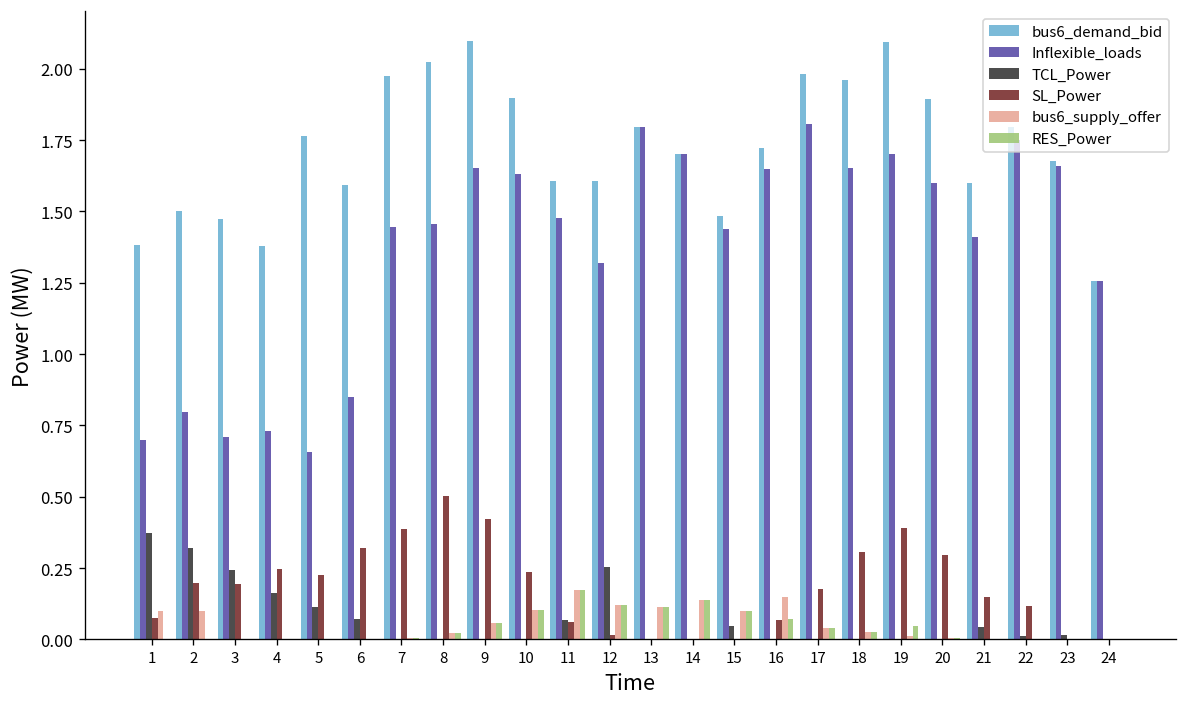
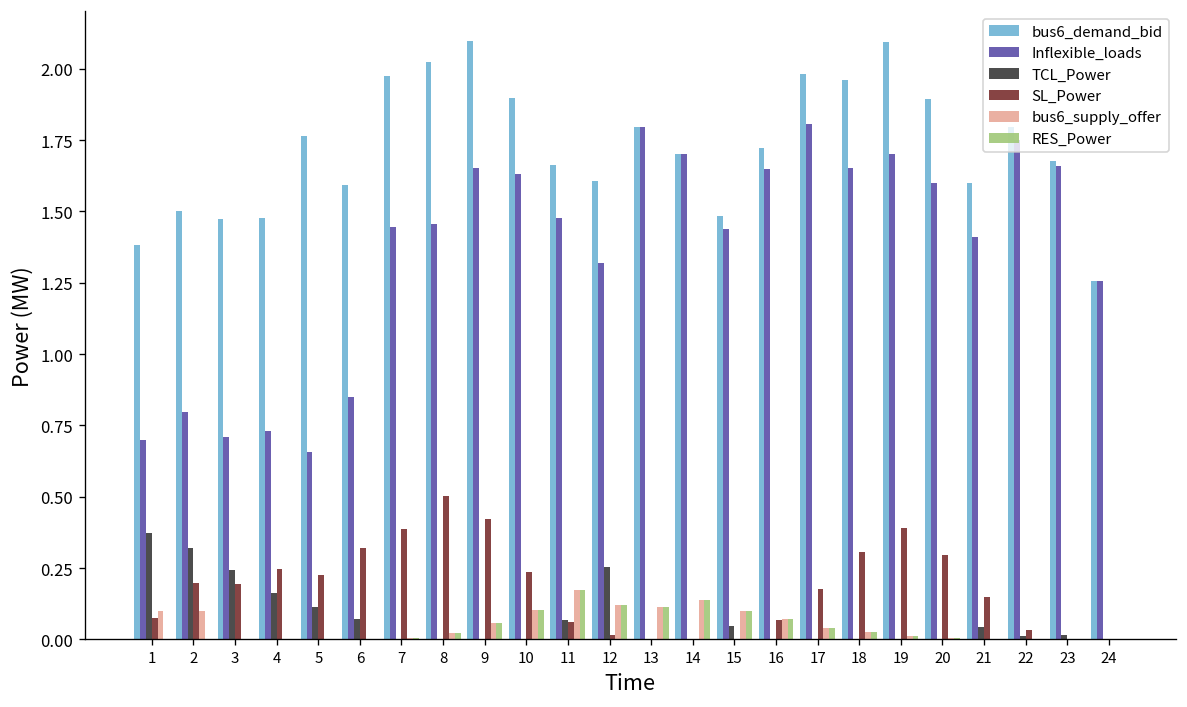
bus6_demand_bid, 4: 1.38 -> 1.48
bus6_demand_bid, 11: 1.61 -> 1.66
bus6_supply_offer, 16: 0.15 -> 0.07
RES_Power, 19: 0.05 -> 0.01
SL_Power, 22: 0.12 -> 0.03
